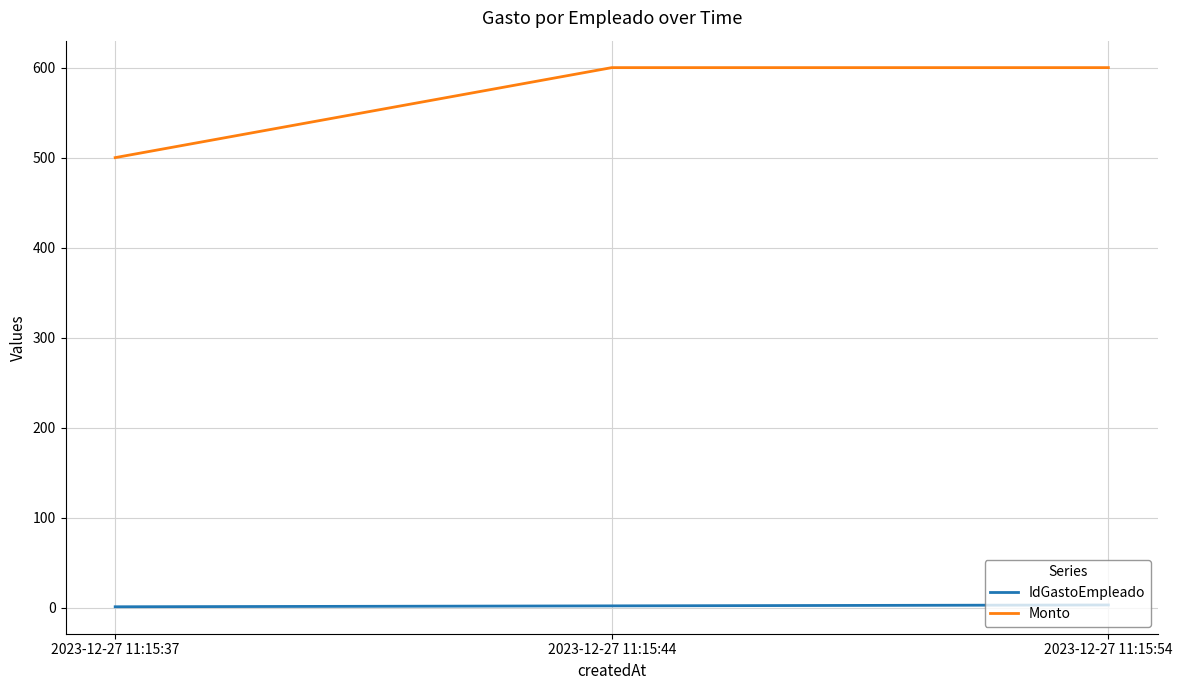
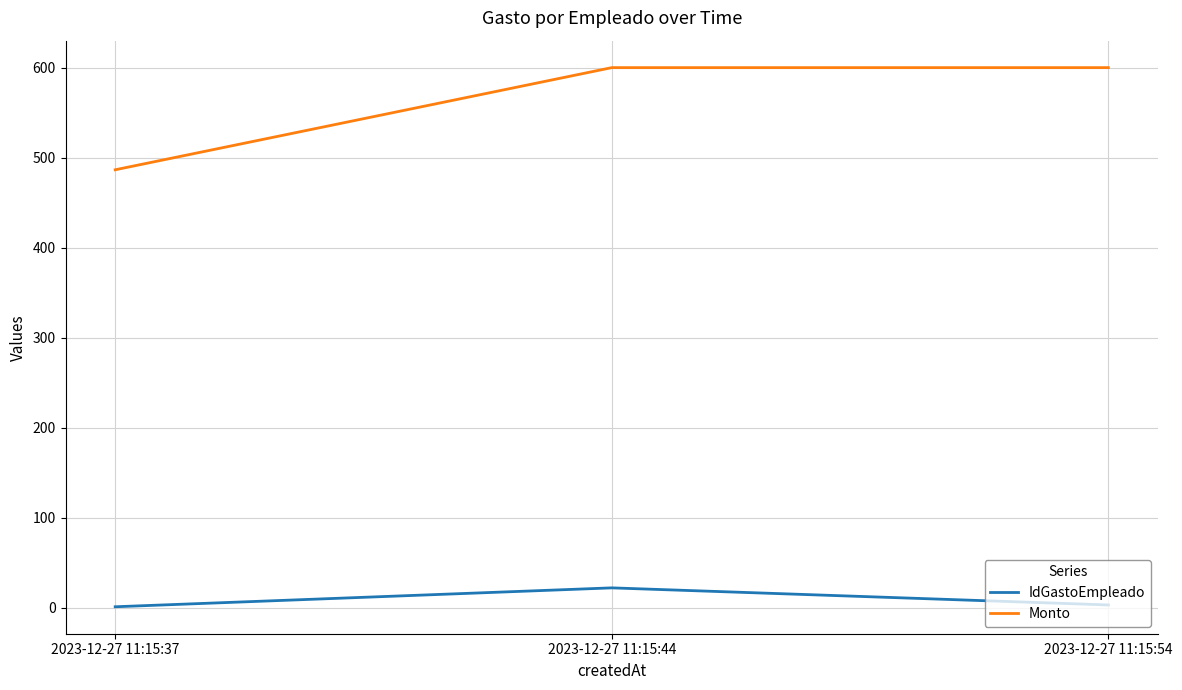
Monto, 2023-12-27 11:15:37: 500 -> 490
IdGastoEmpleado, 2023-12-27 11:15:44: 0 -> 20
